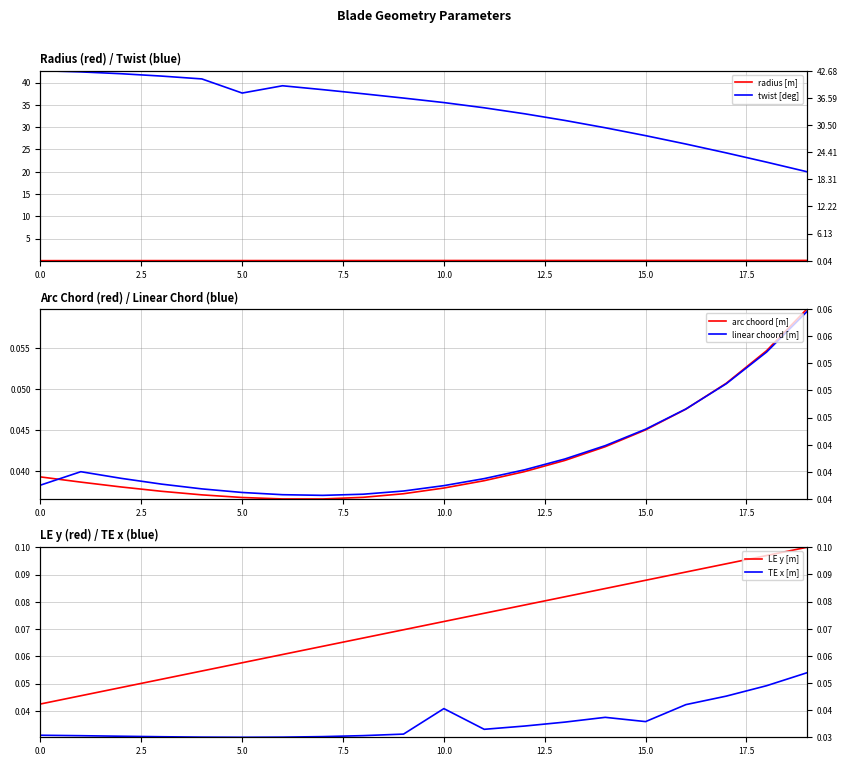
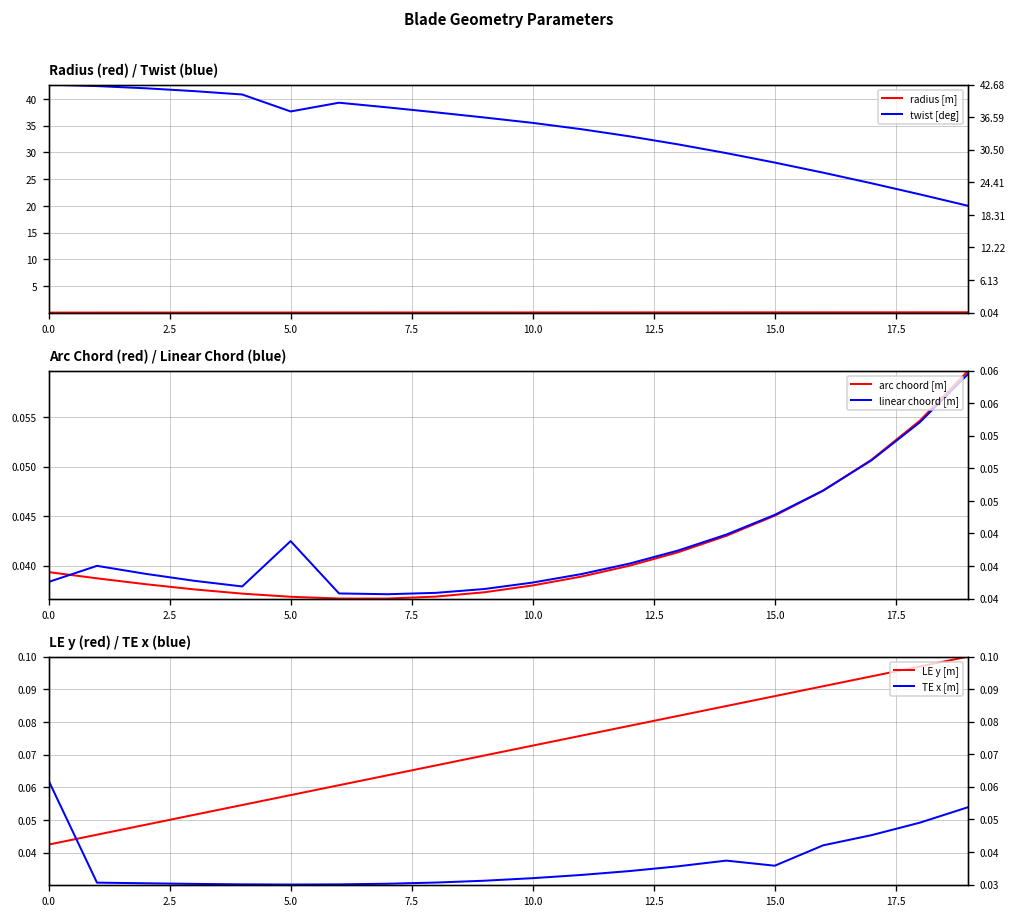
Arc Chord (red) / Linear Chord (blue), linear choord [m], 5.0: 0.037 -> 0.042
LE y (red) / TE x (blue), TE x [m], 0.0: 0.031 -> 0.062
LE y (red) / TE x (blue), TE x [m], 10.0: 0.041 -> 0.032
